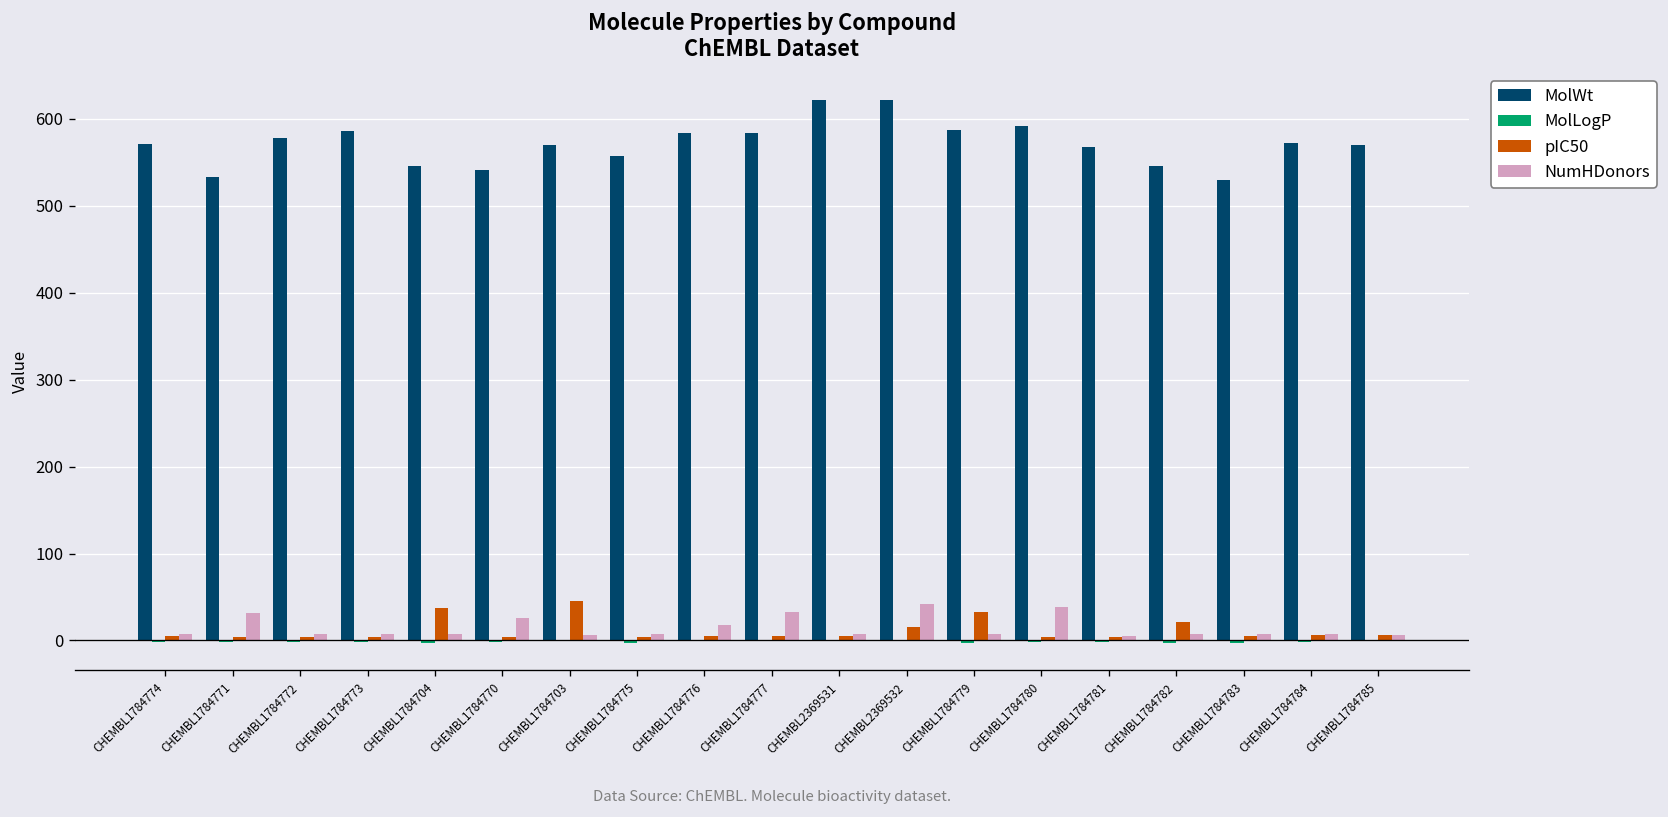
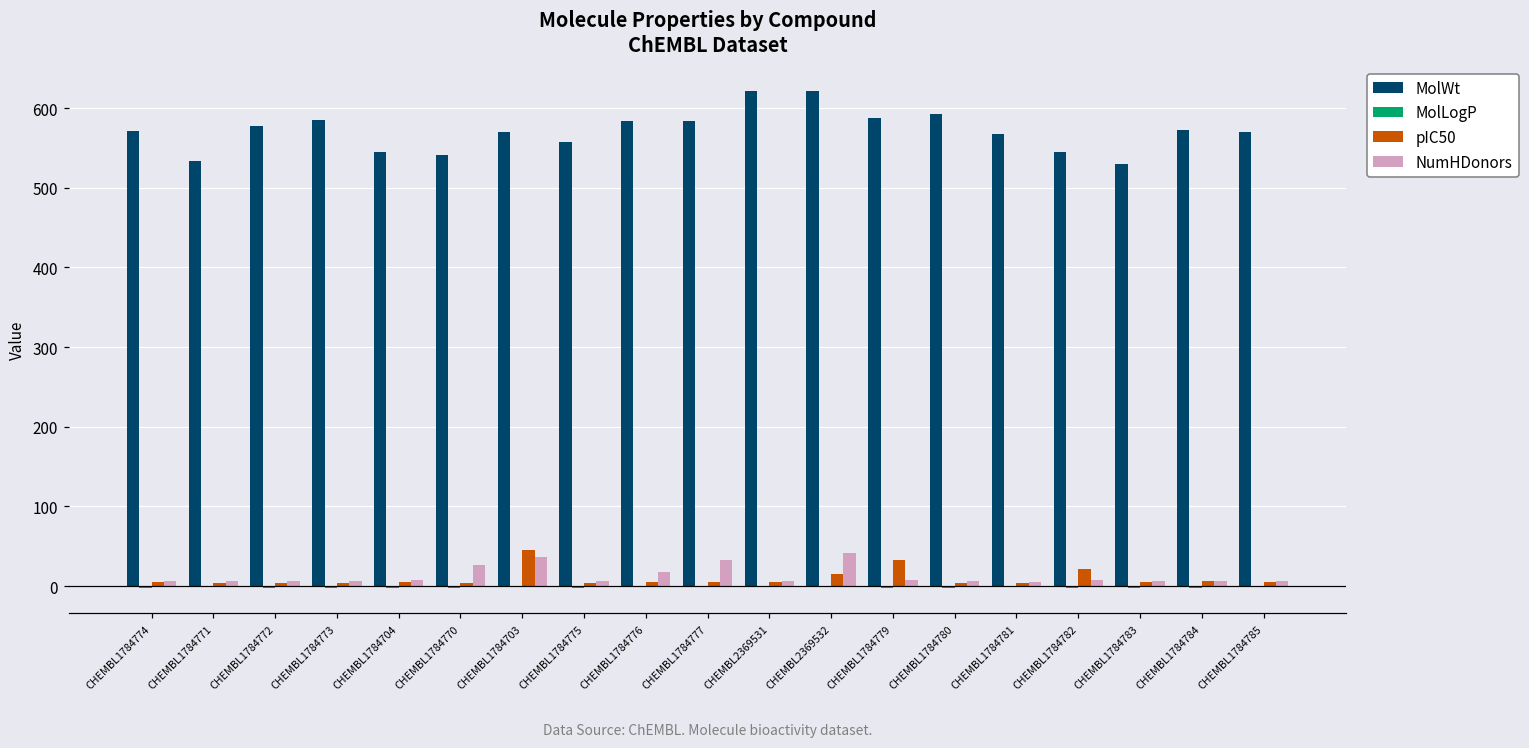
NumHDonors, CHEMBL1784771: 30 -> 10
pIC50, CHEMBL1784704: 40 -> 0
NumHDonors, CHEMBL1784703: 10 -> 40
NumHDonors, CHEMBL1784780: 40 -> 10
